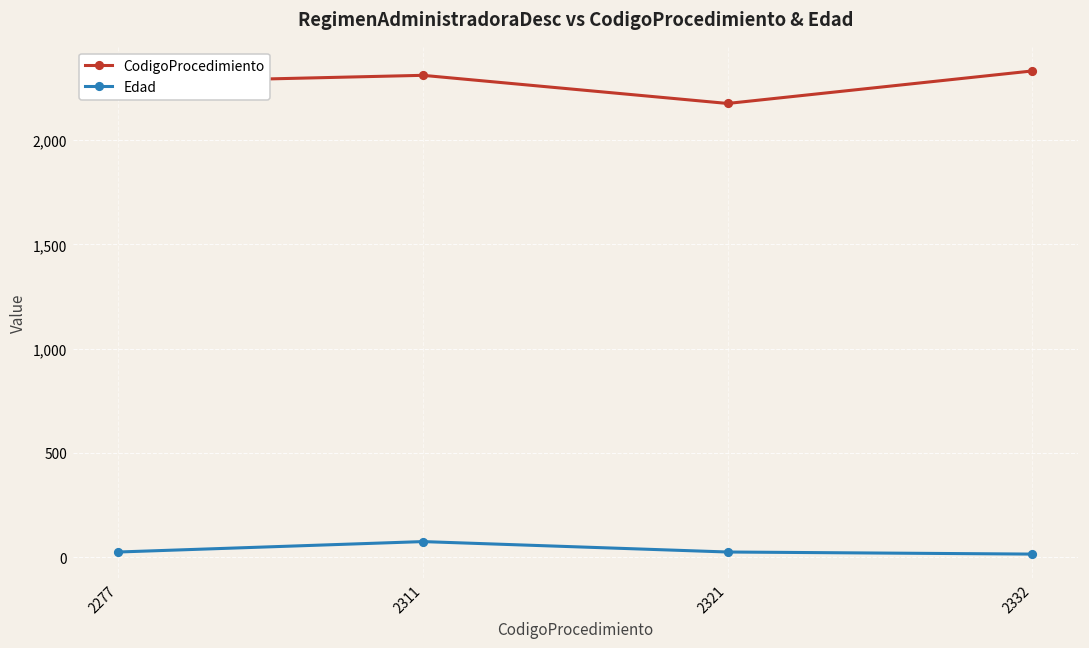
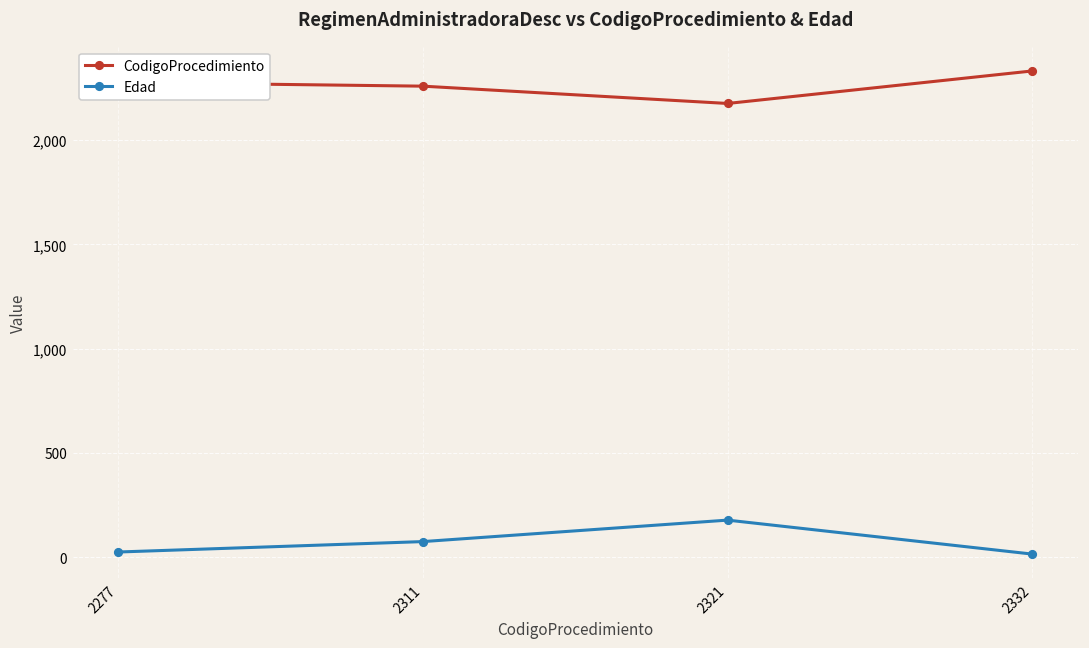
CodigoProcedimiento, 2311: 2,310 -> 2,260
Edad, 2321: 20 -> 180
